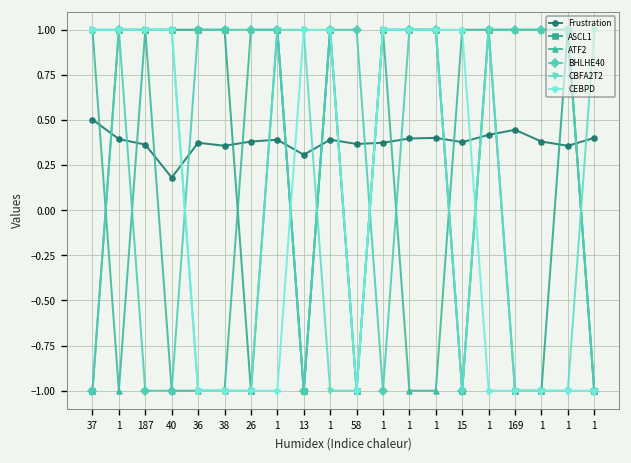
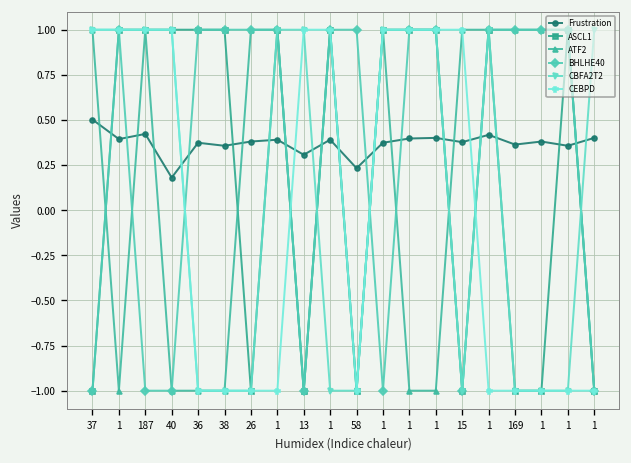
Frustration, 187: 0.36 -> 0.42
Frustration, 58: 0.37 -> 0.23
Frustration, 169: 0.45 -> 0.36
